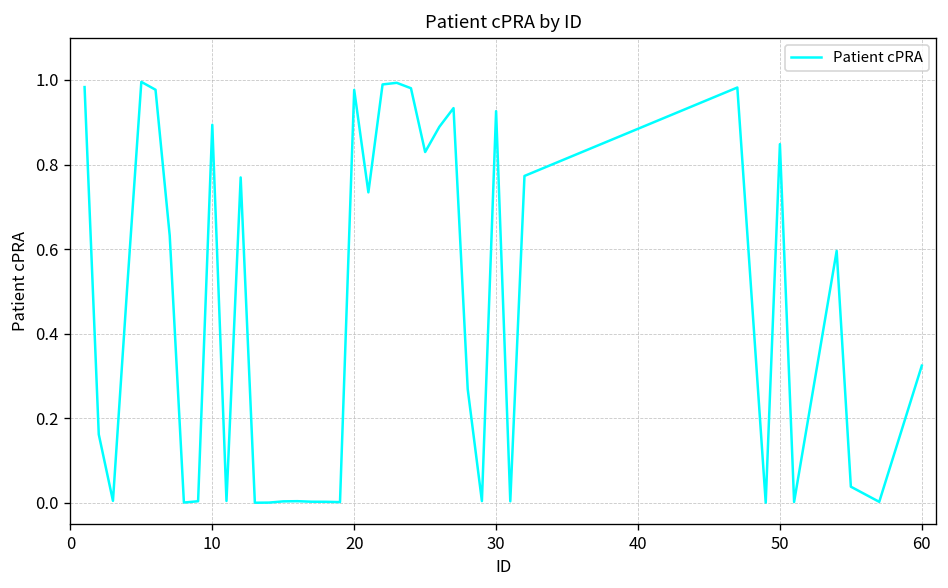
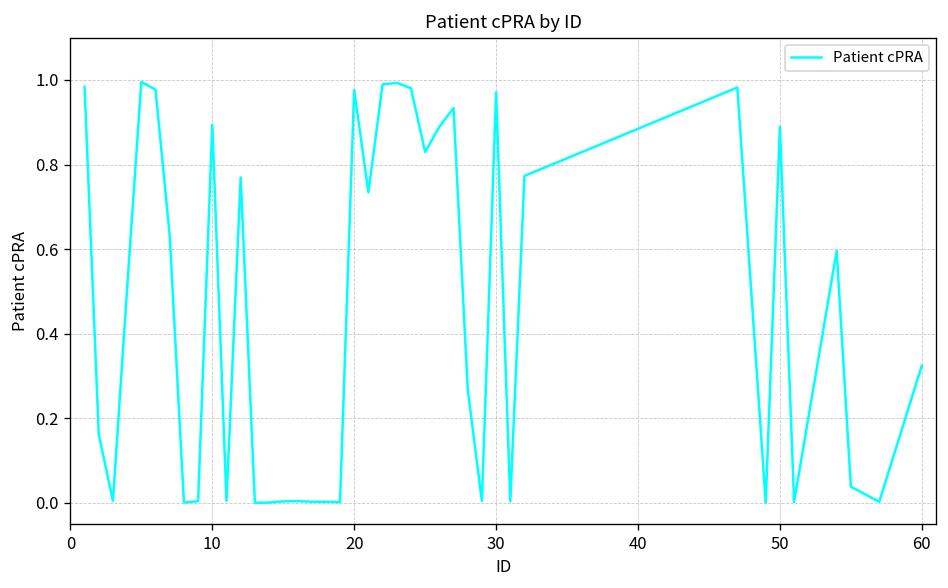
30: 0.93 -> 0.97
50: 0.85 -> 0.89
